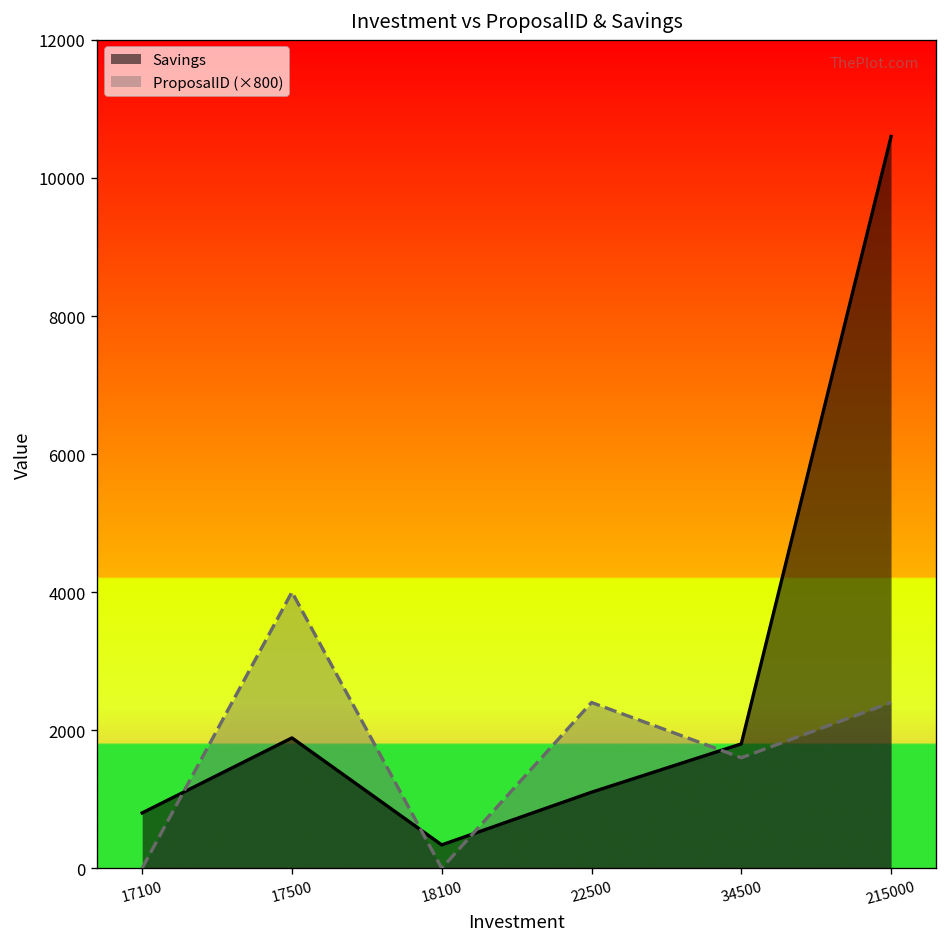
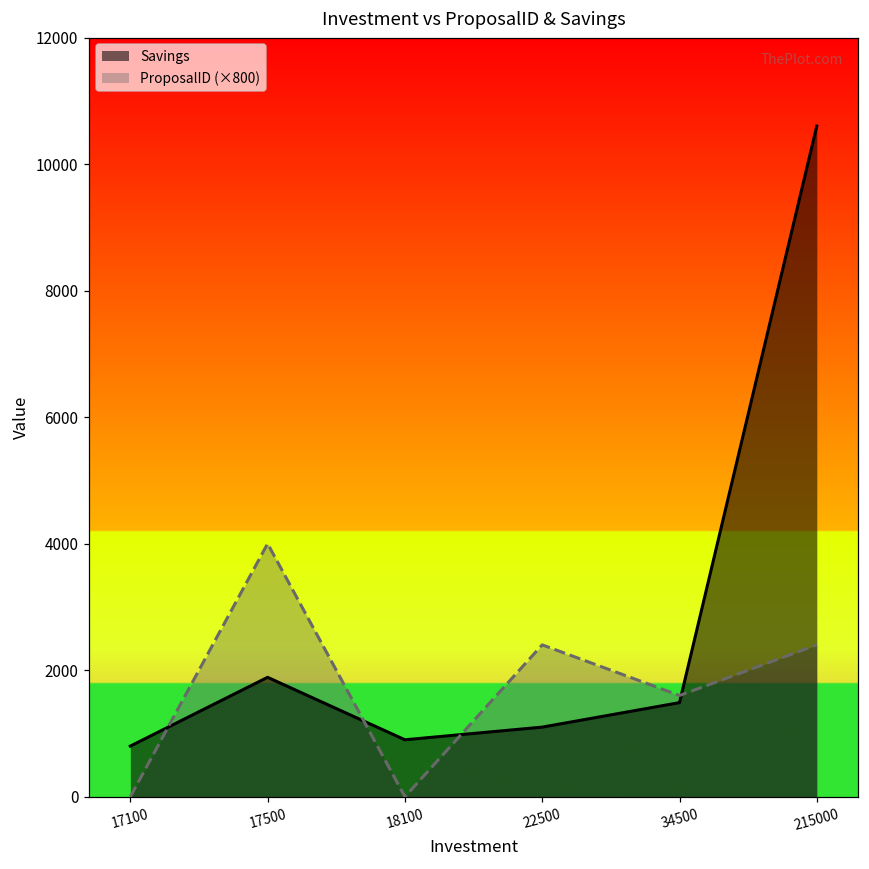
Savings, 18100: 300 -> 900
Savings, 34500: 1800 -> 1500
